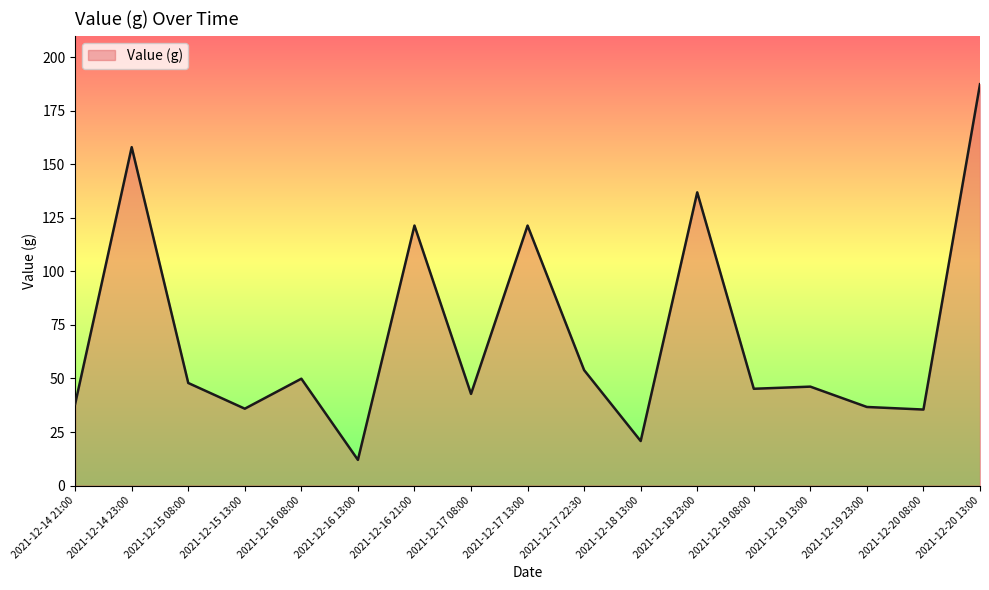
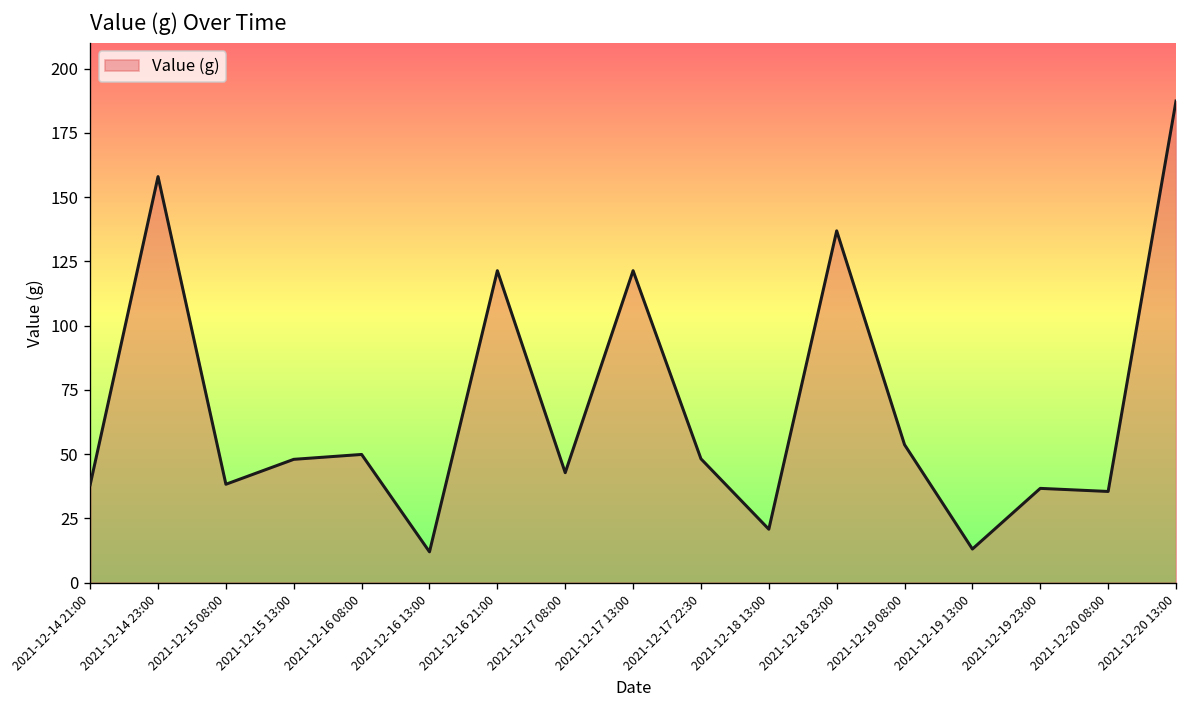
2021-12-15 08:00: 48 -> 38
2021-12-15 13:00: 36 -> 48
2021-12-17 22:30: 54 -> 48
2021-12-19 08:00: 45 -> 54
2021-12-19 13:00: 46 -> 13
